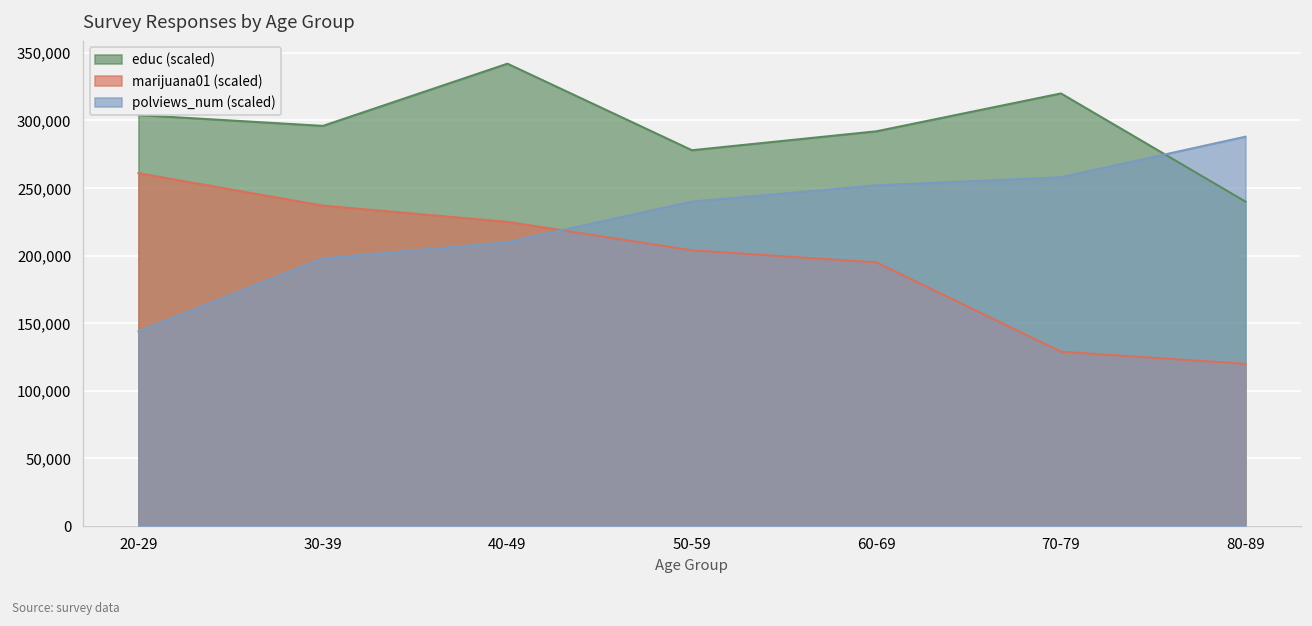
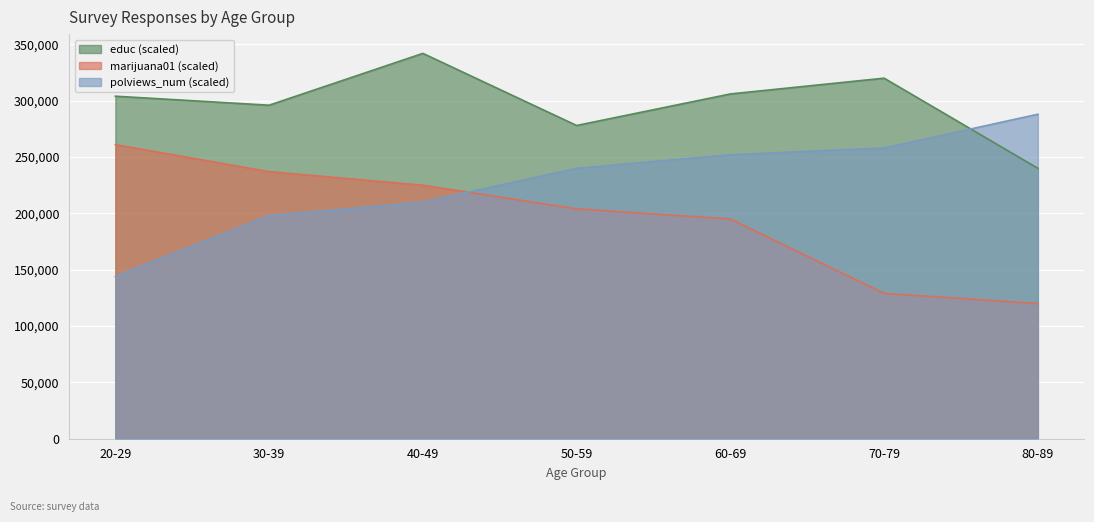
educ (scaled), 60-69: 292,000 -> 306,000
